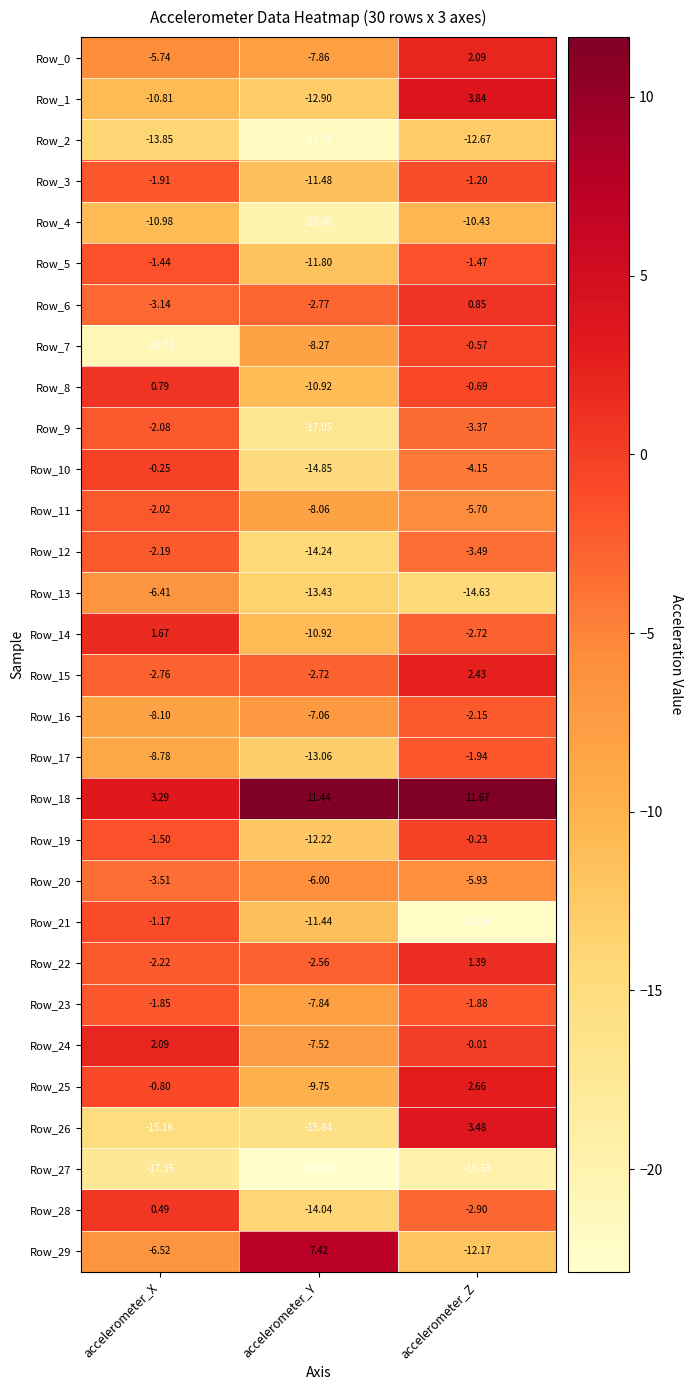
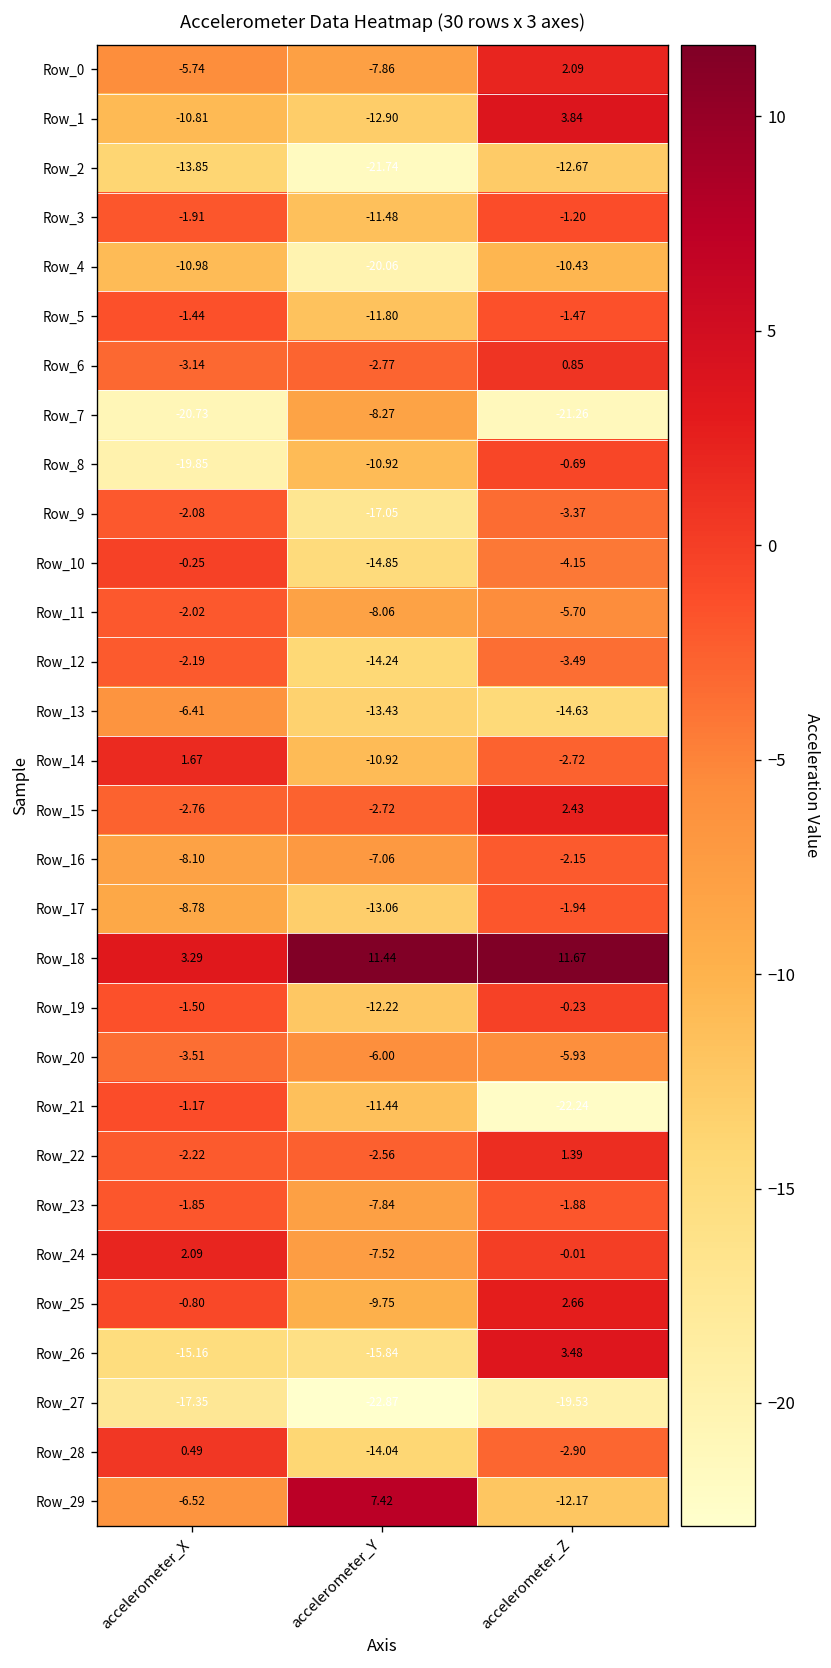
Row_7, accelerometer_Z: -0.57 -> -21.26
Row_8, accelerometer_X: 0.79 -> -19.85
